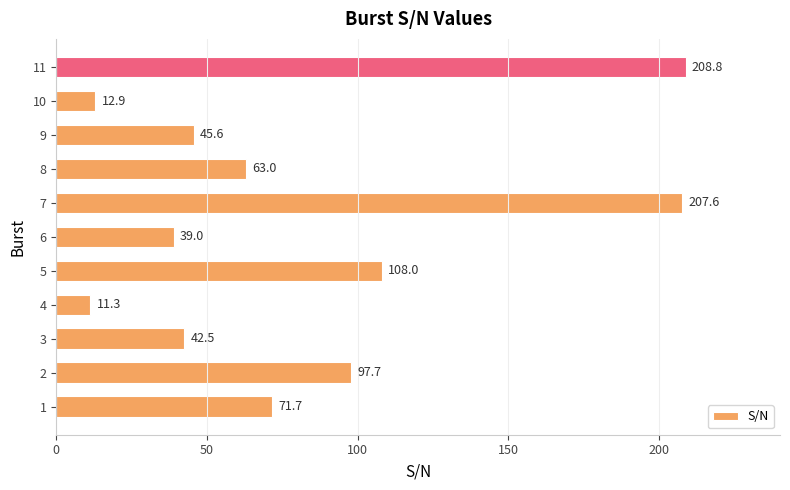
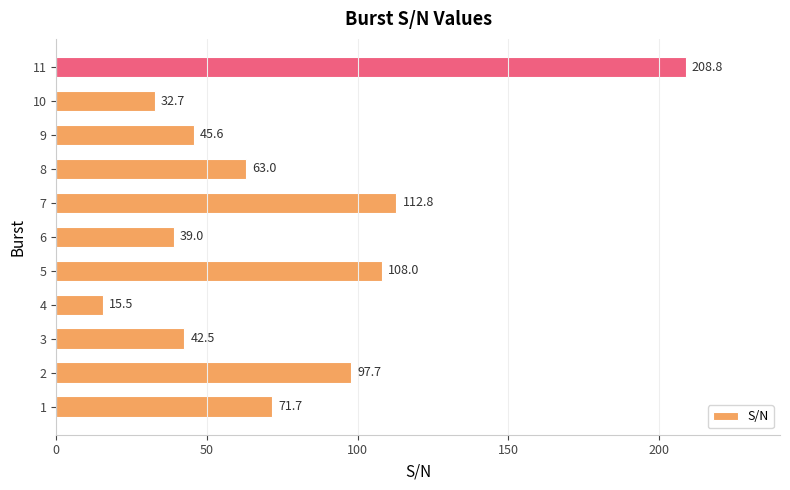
10: 12.9 -> 32.7
7: 207.6 -> 112.8
4: 11.3 -> 15.5
